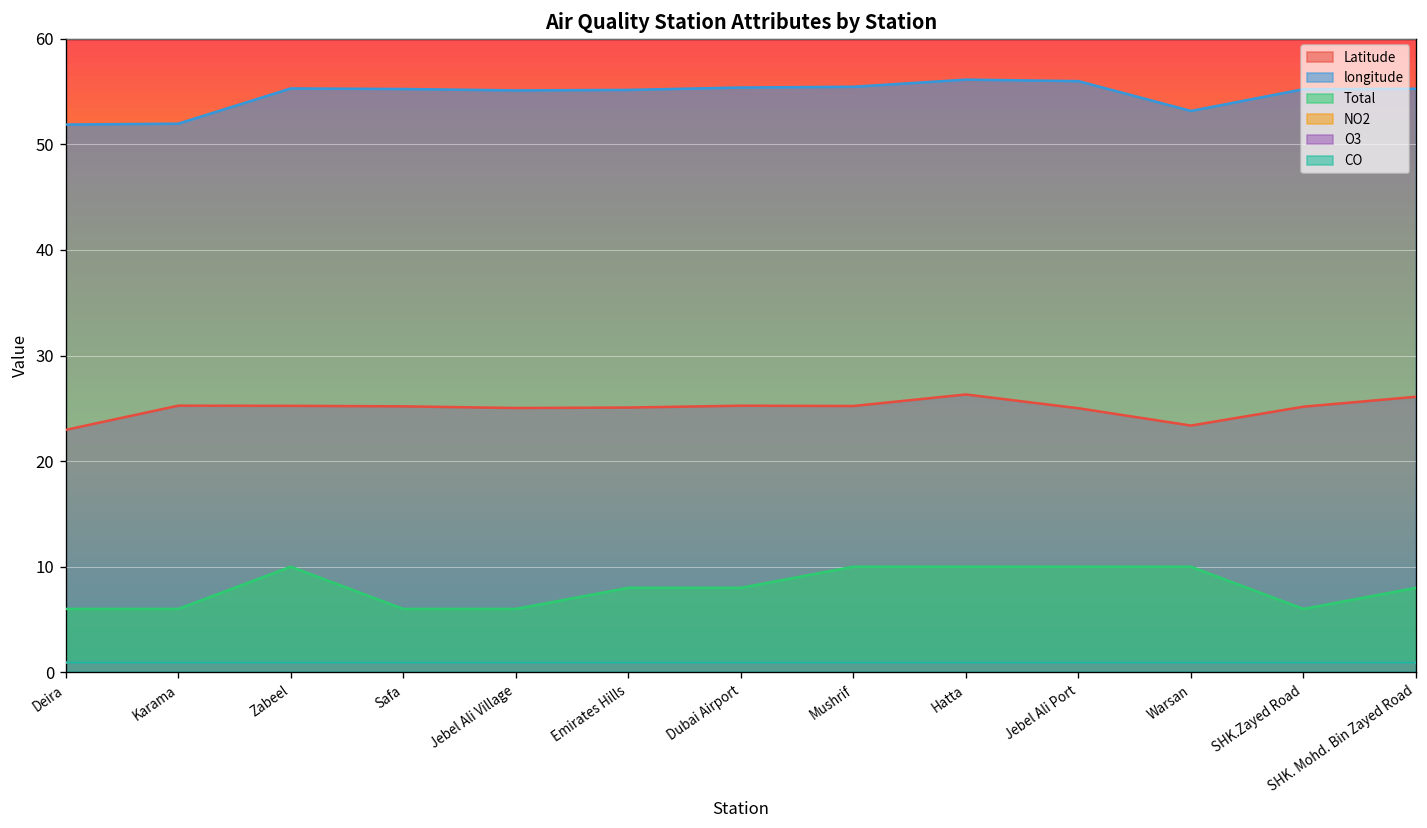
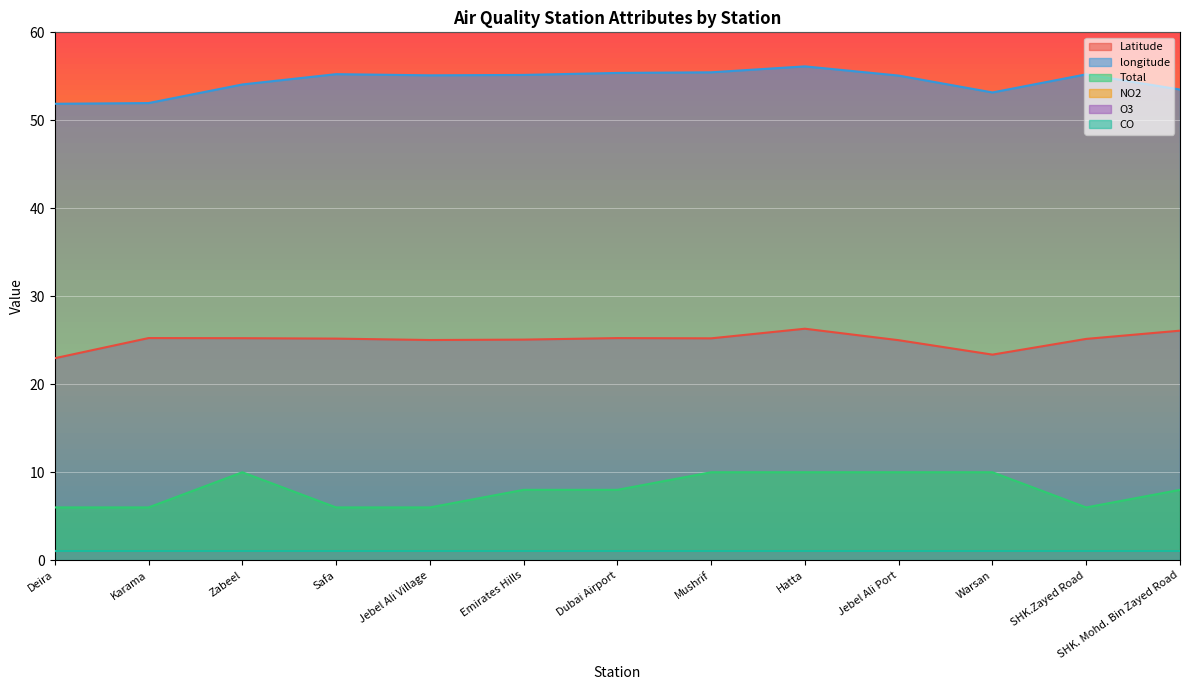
longitude, Zabeel: 55 -> 54
longitude, Jebel Ali Port: 56 -> 55
longitude, SHK. Mohd. Bin Zayed Road: 55 -> 53
